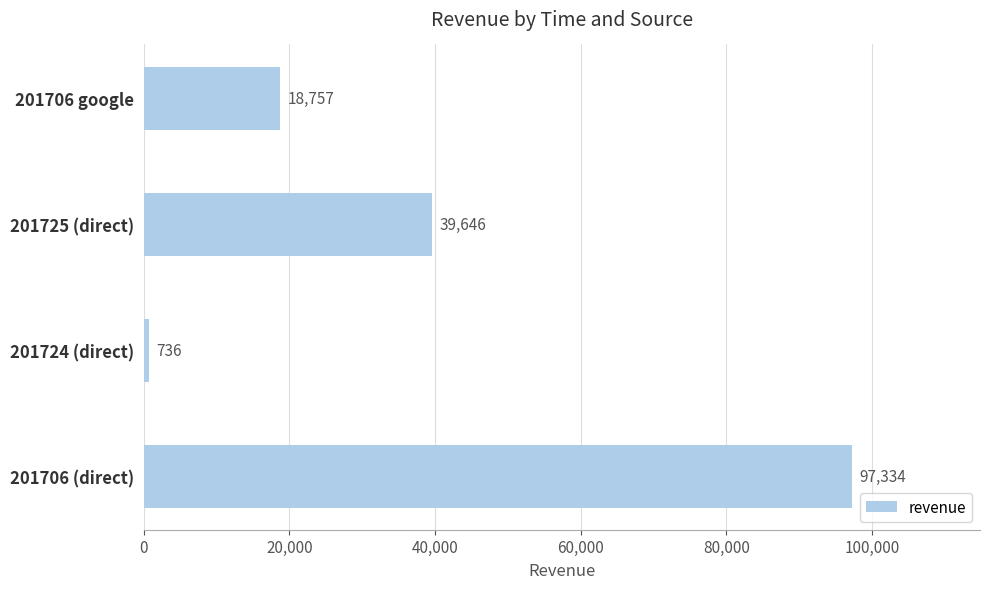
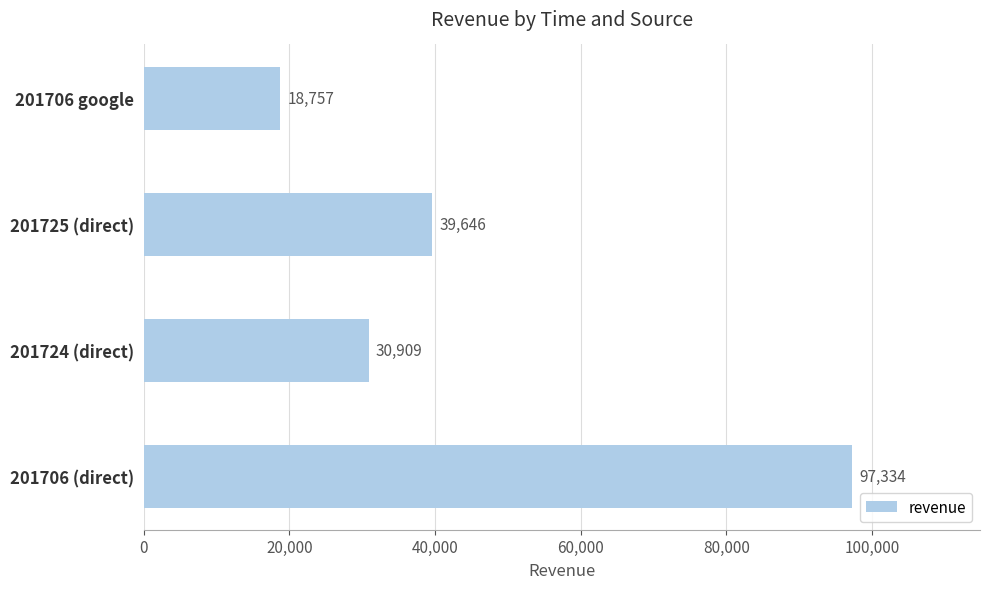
201724 (direct): 736 -> 30,909
